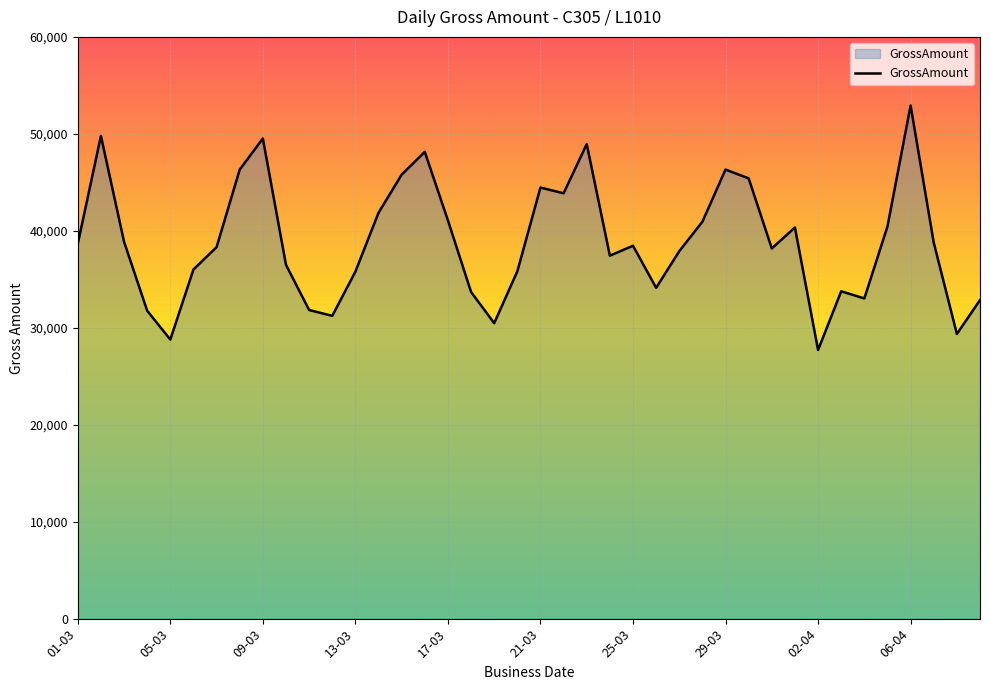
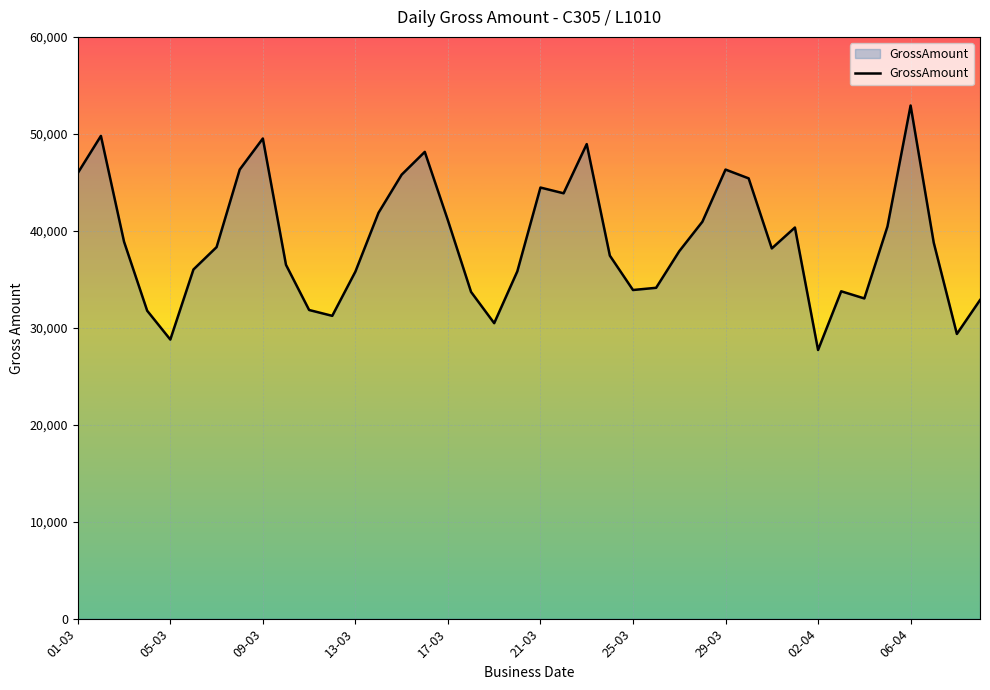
01-03: 39,000 -> 46,000
25-03: 38,000 -> 34,000
